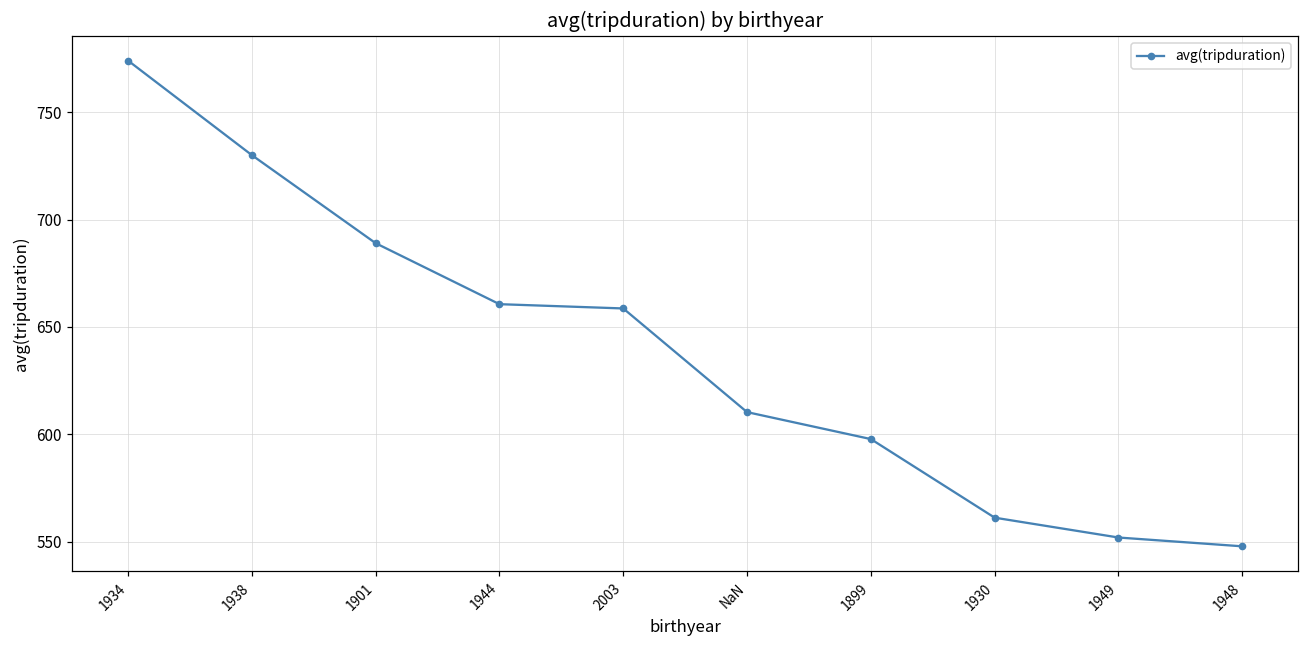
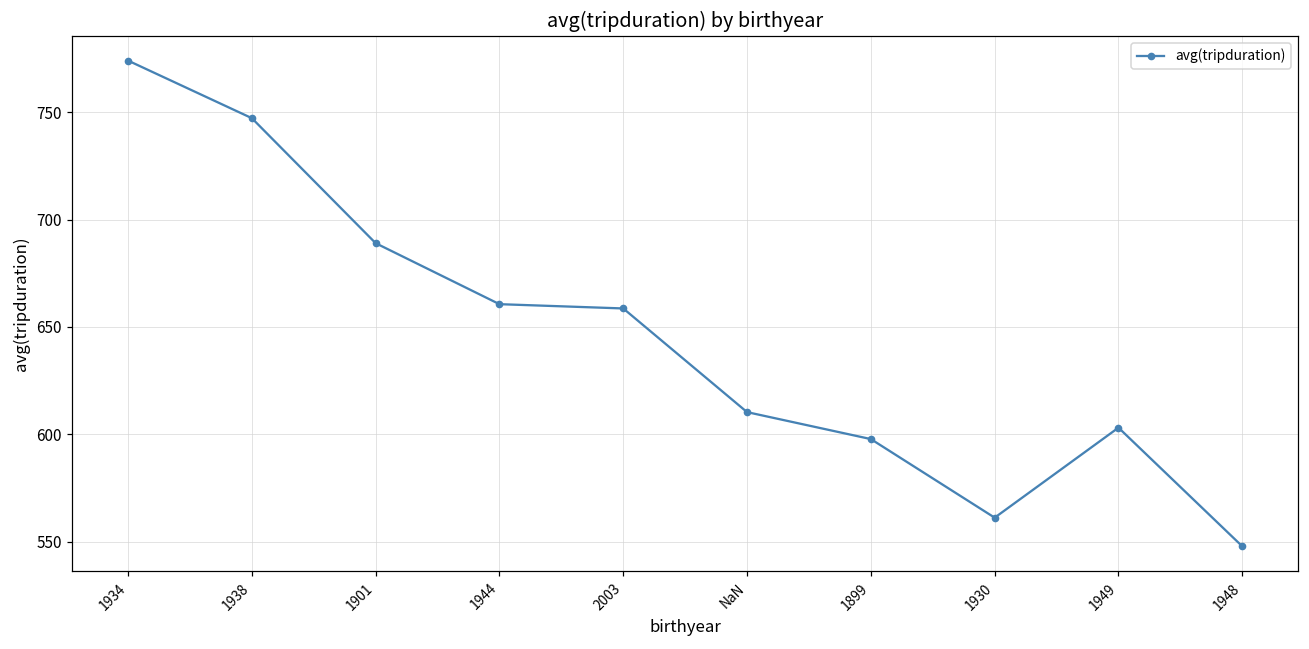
1938: 730 -> 747
1949: 552 -> 603
